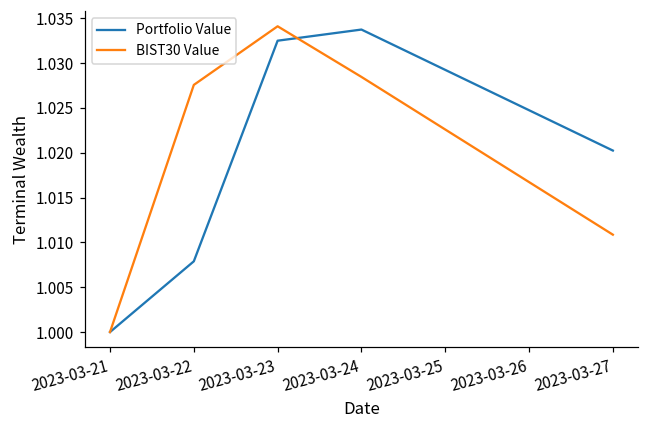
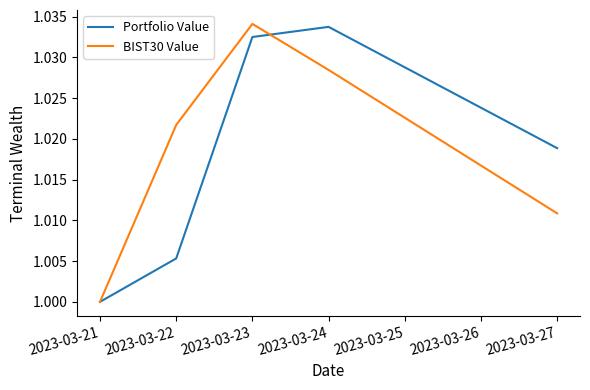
Portfolio Value, 2023-03-22: 1.008 -> 1.005
BIST30 Value, 2023-03-22: 1.028 -> 1.022
Portfolio Value, 2023-03-27: 1.020 -> 1.019
